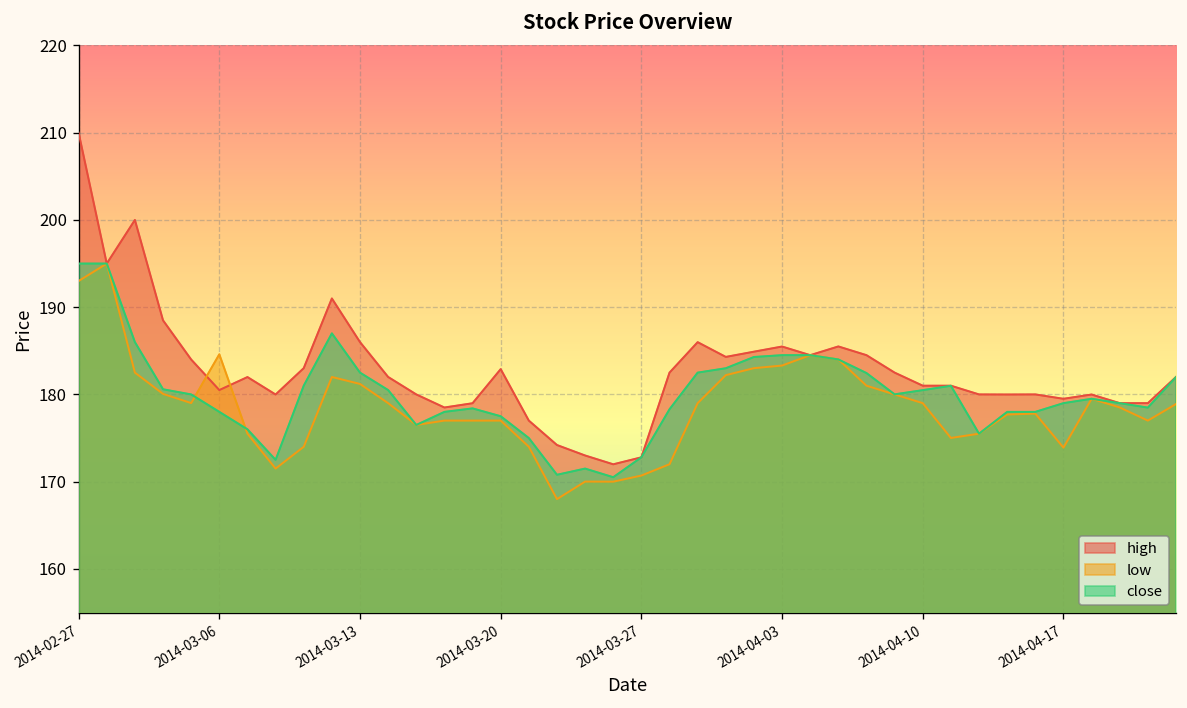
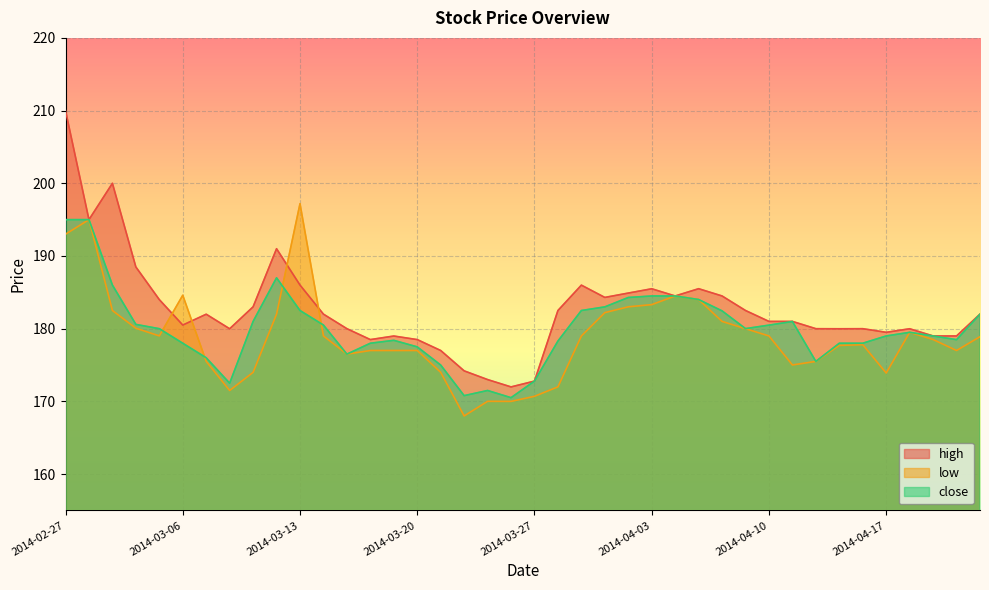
low, 2014-03-13: 181 -> 197
high, 2014-03-20: 183 -> 179
